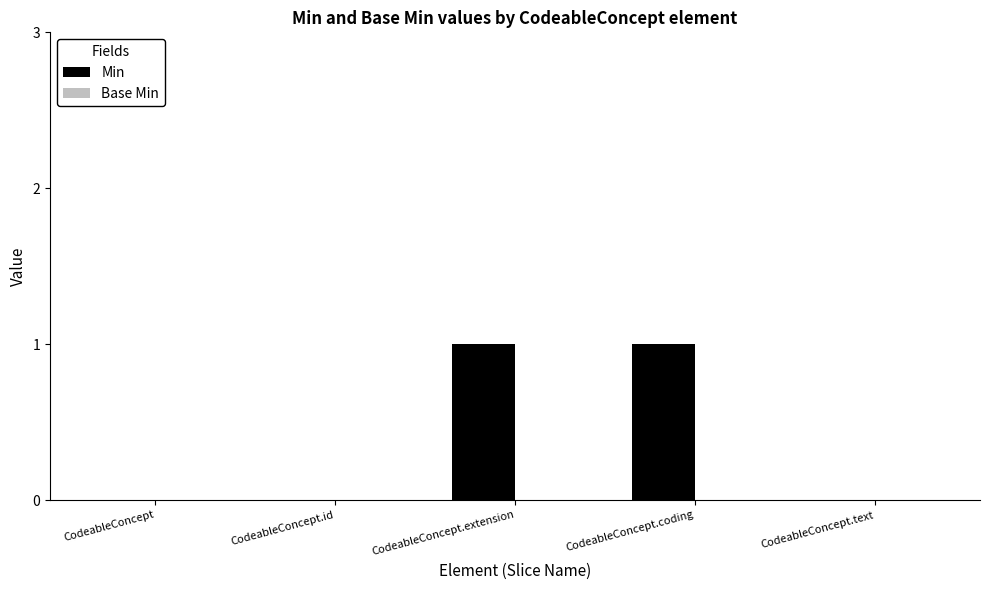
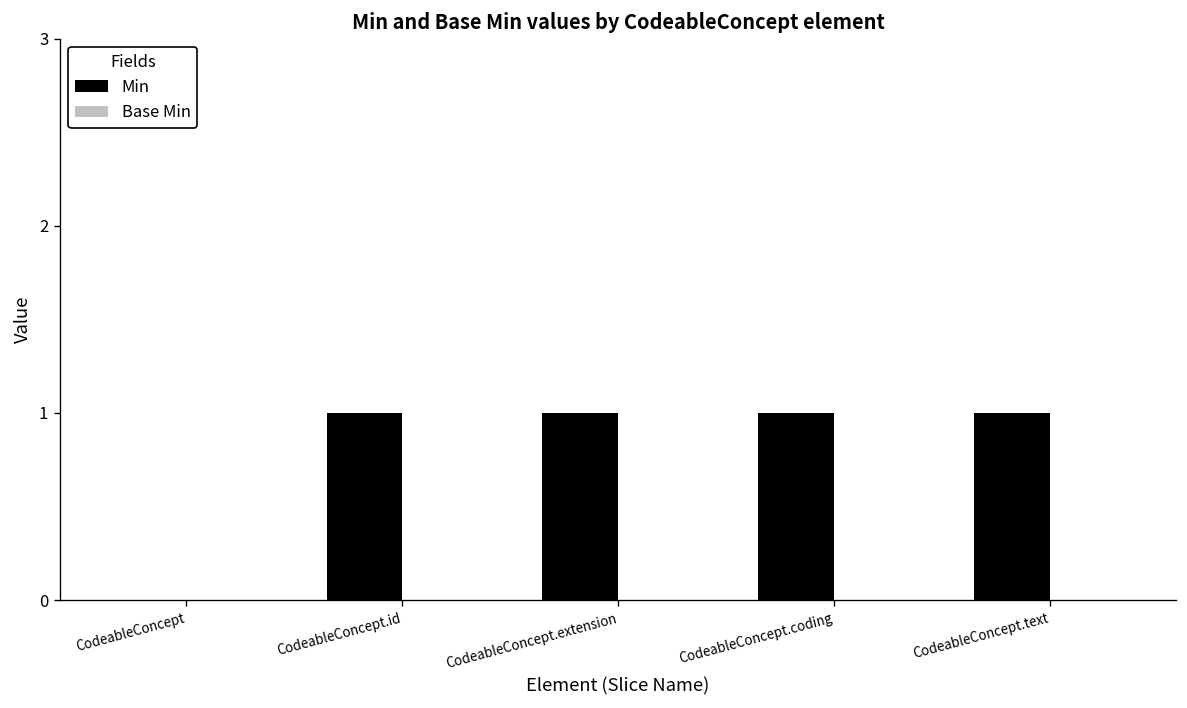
Min, CodeableConcept.id: 0 -> 1
Min, CodeableConcept.text: 0 -> 1
